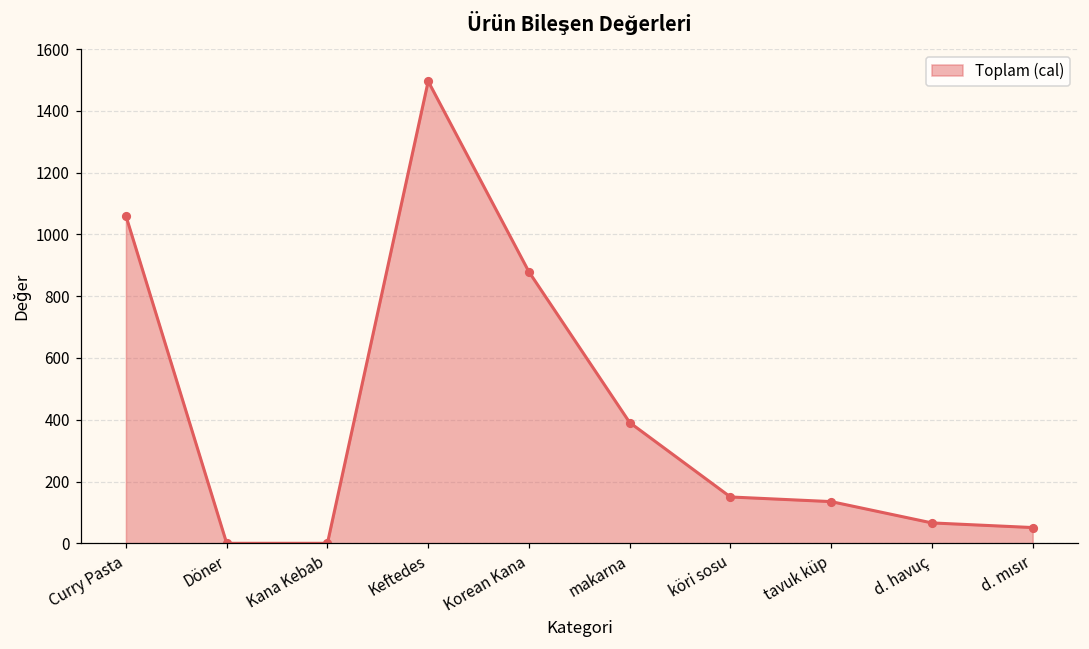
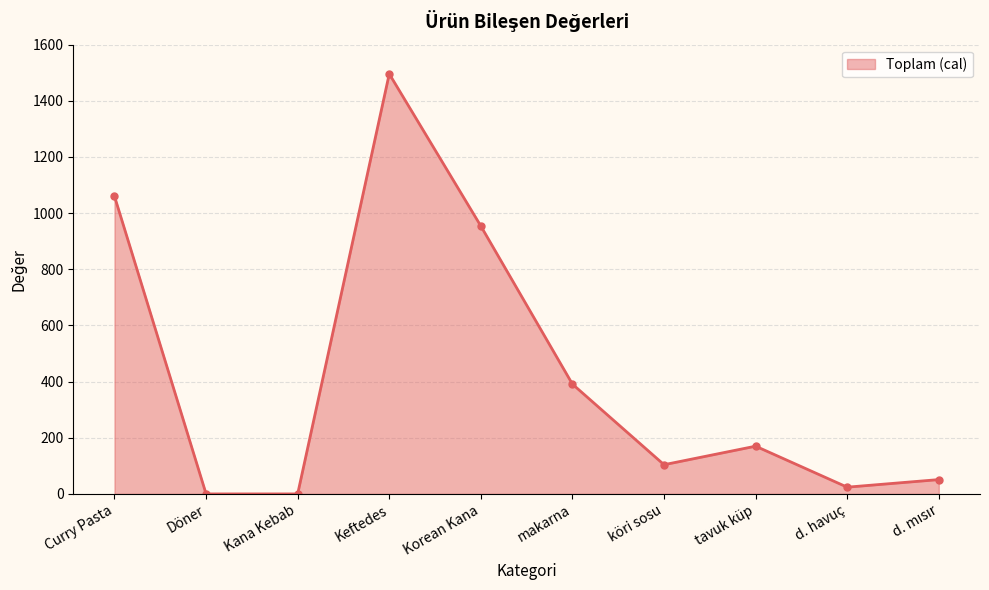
Korean Kana: 880 -> 950
köri sosu: 150 -> 100
tavuk küp: 140 -> 170
d. havuç: 70 -> 20
